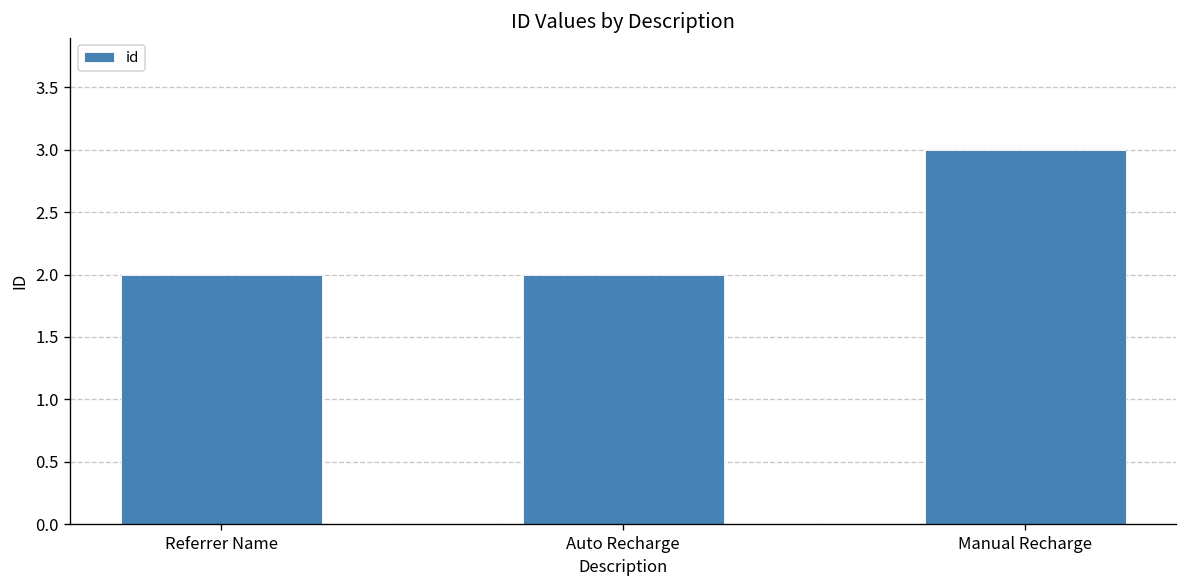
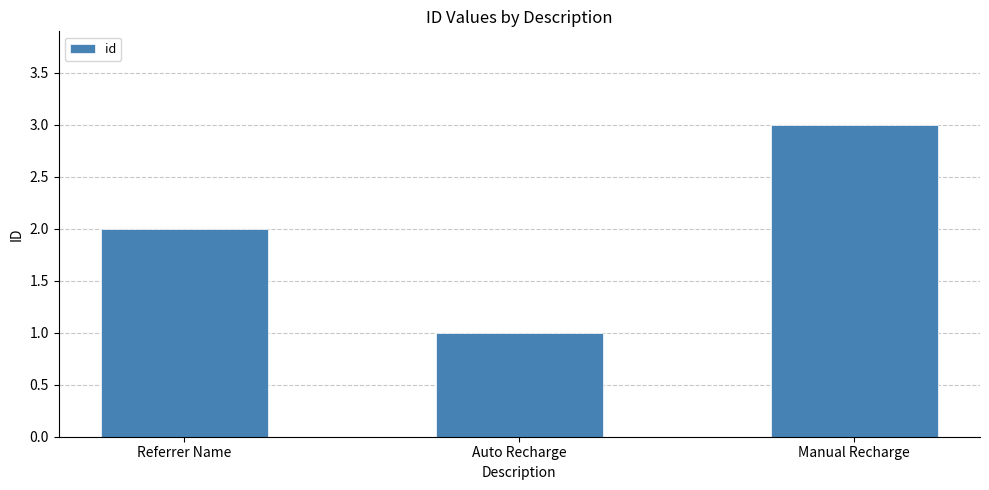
Auto Recharge: 2 -> 1
